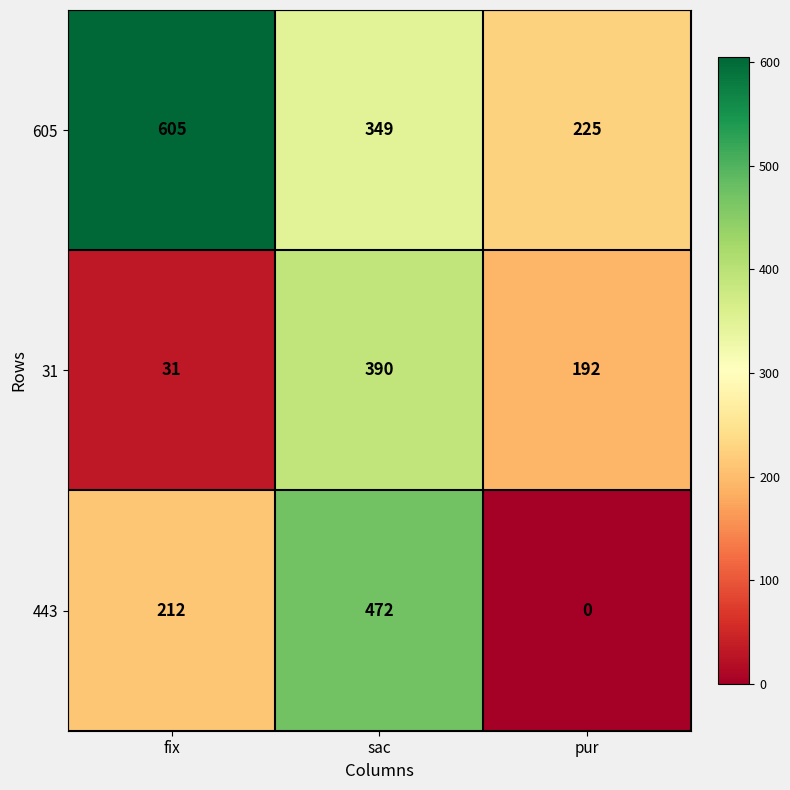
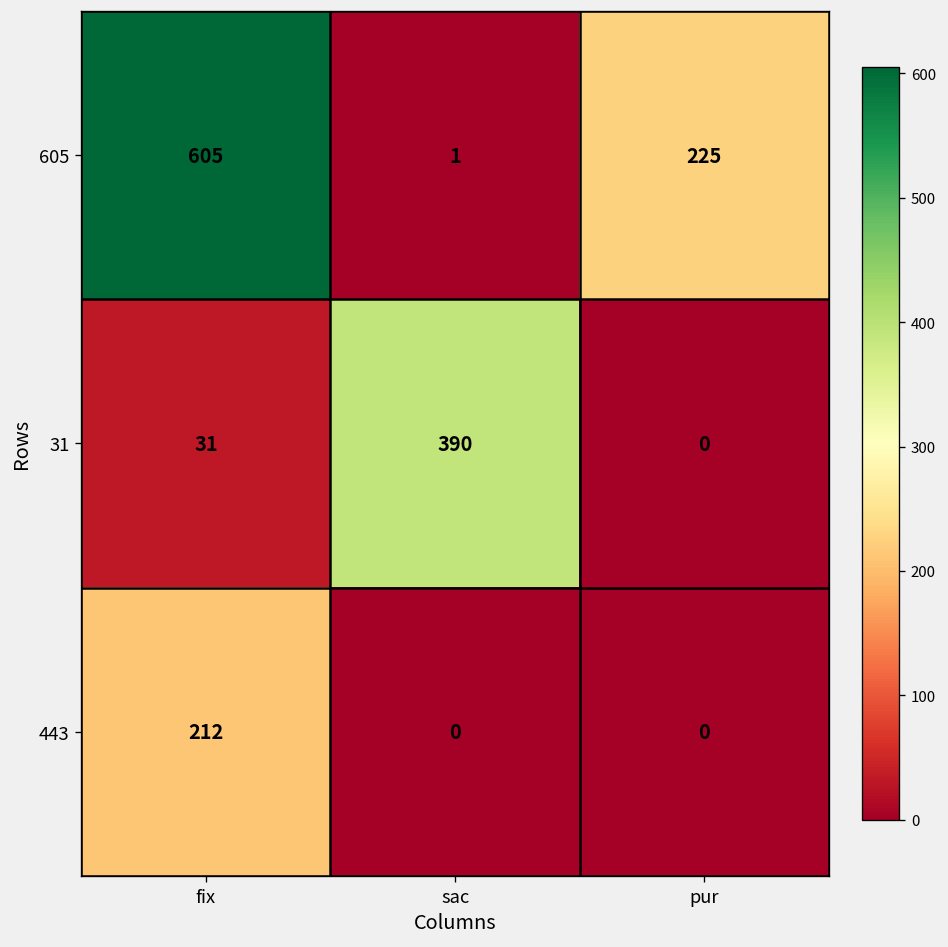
605, sac: 349 -> 1
31, pur: 192 -> 0
443, sac: 472 -> 0
